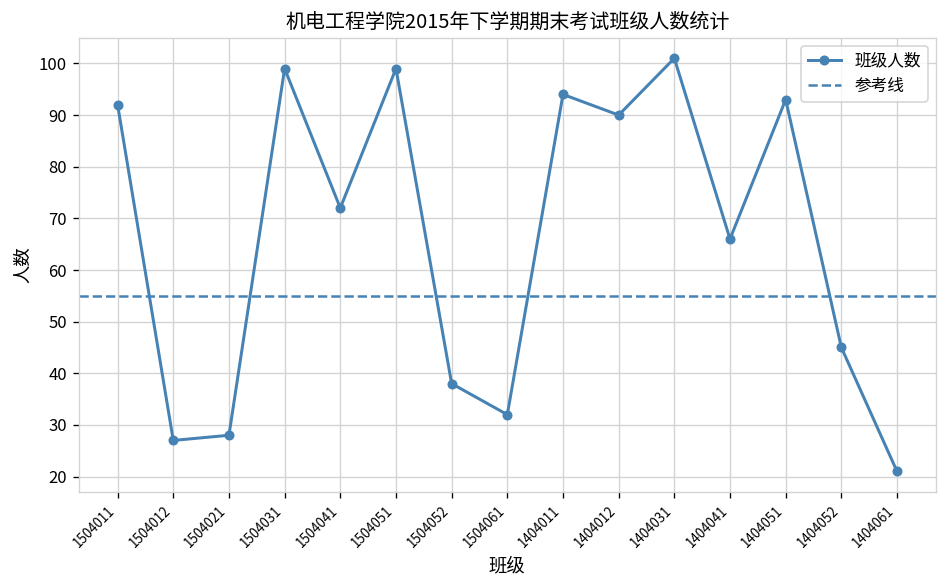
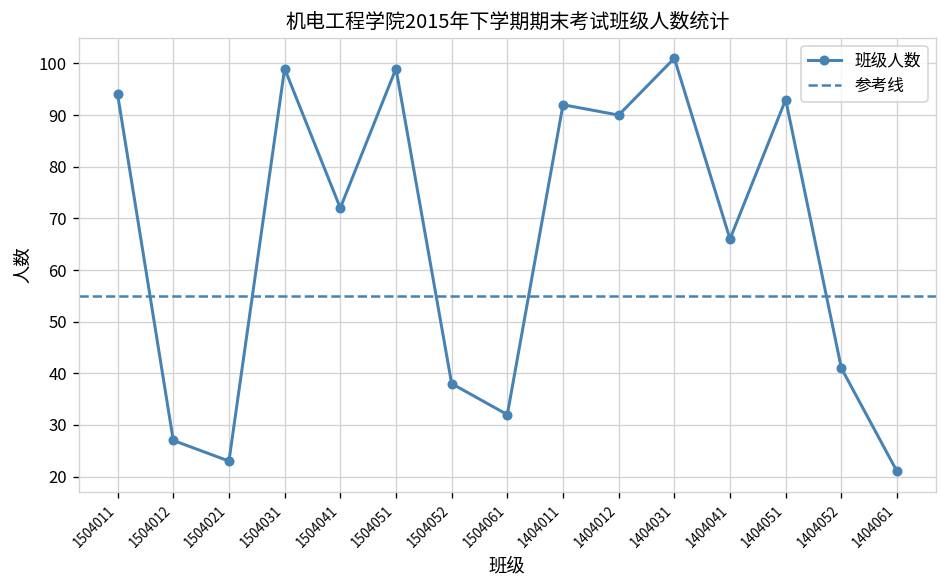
1504011: 92 -> 94
1504021: 28 -> 23
1404011: 94 -> 92
1404052: 45 -> 41
